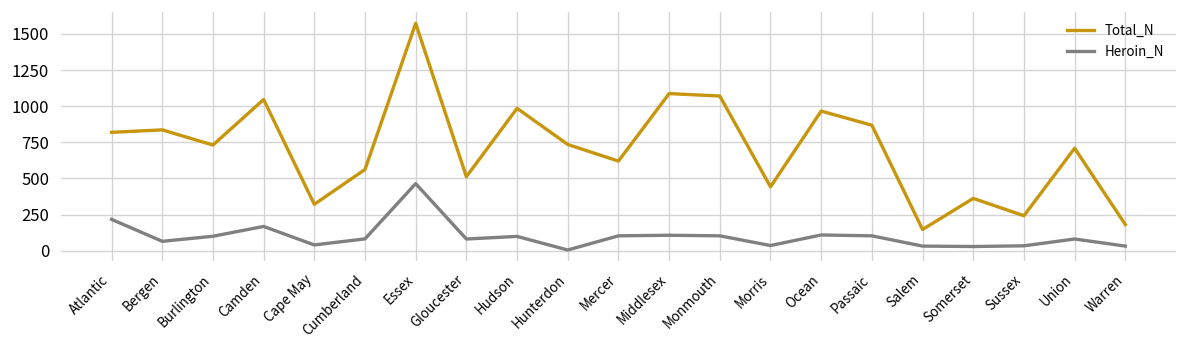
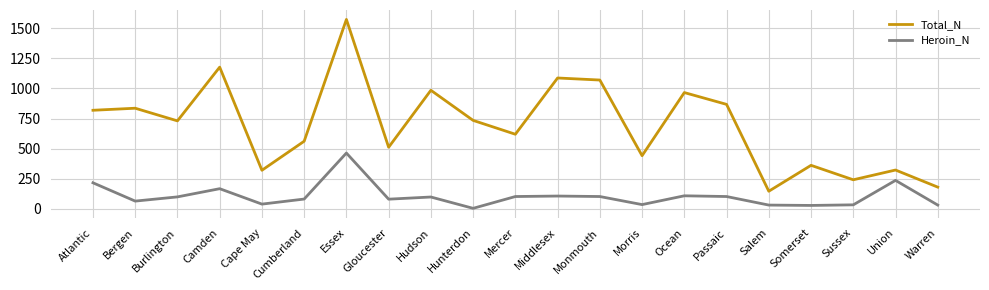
Total_N, Camden: 1050 -> 1180
Total_N, Union: 710 -> 320
Heroin_N, Union: 80 -> 240
